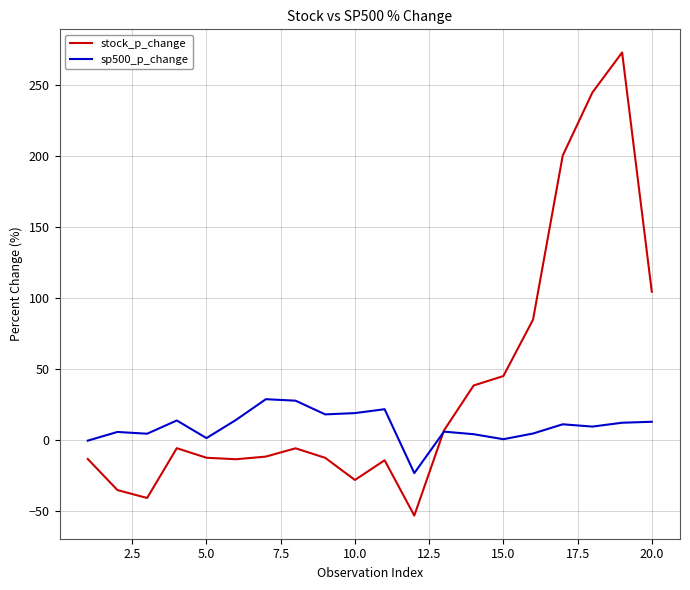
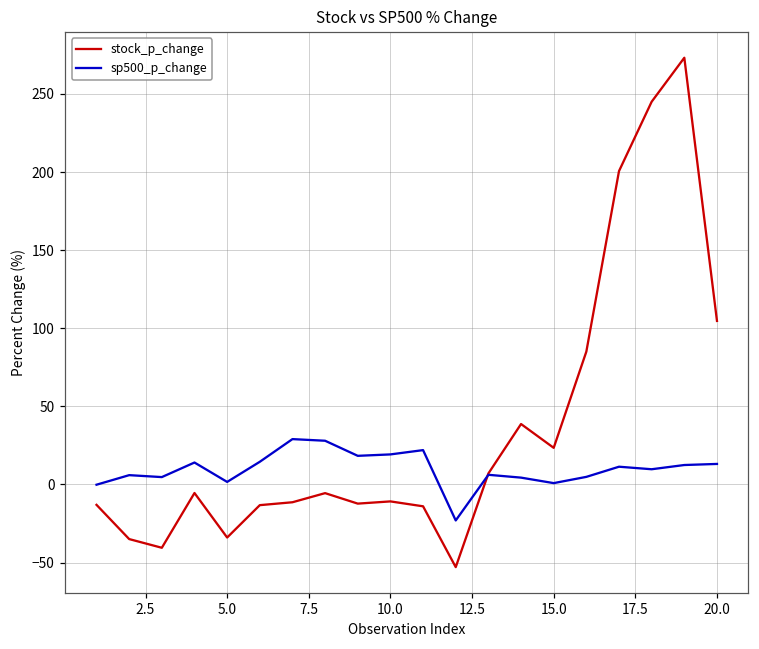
stock_p_change, 5.0: -12 -> -34
stock_p_change, 10.0: -28 -> -11
stock_p_change, 15.0: 45 -> 23
